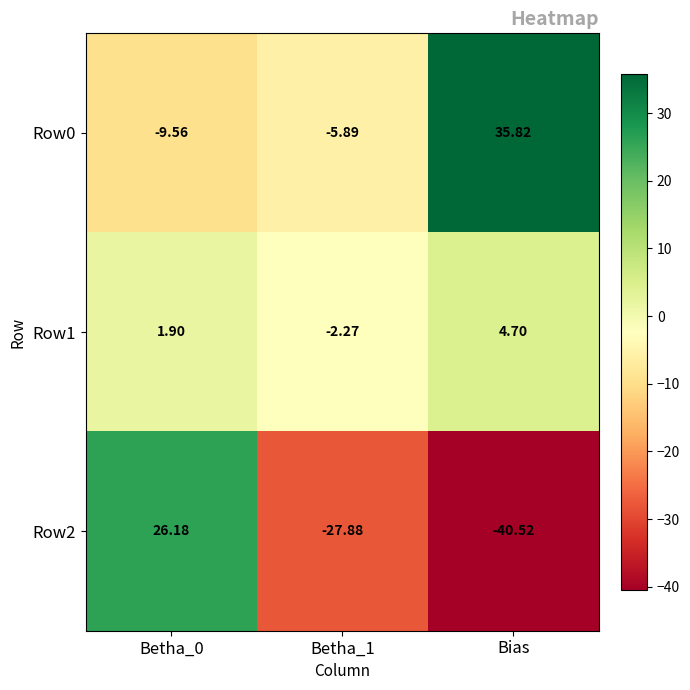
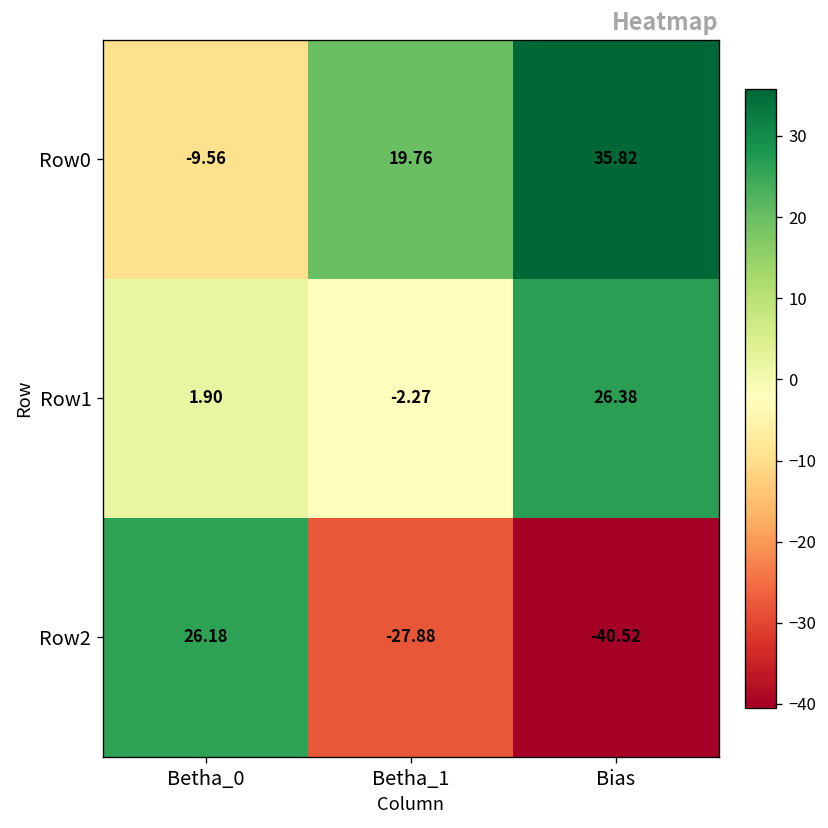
Row0, Betha_1: -5.89 -> 19.76
Row1, Bias: 4.70 -> 26.38
